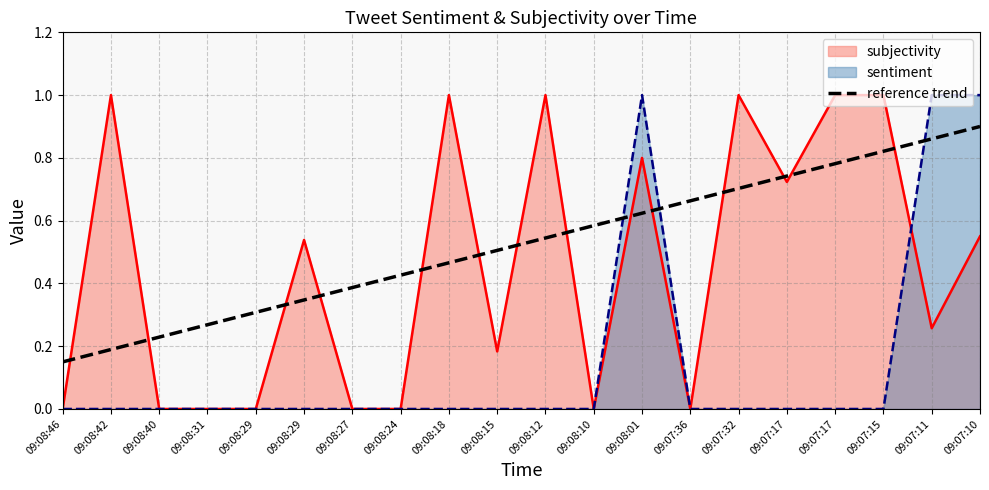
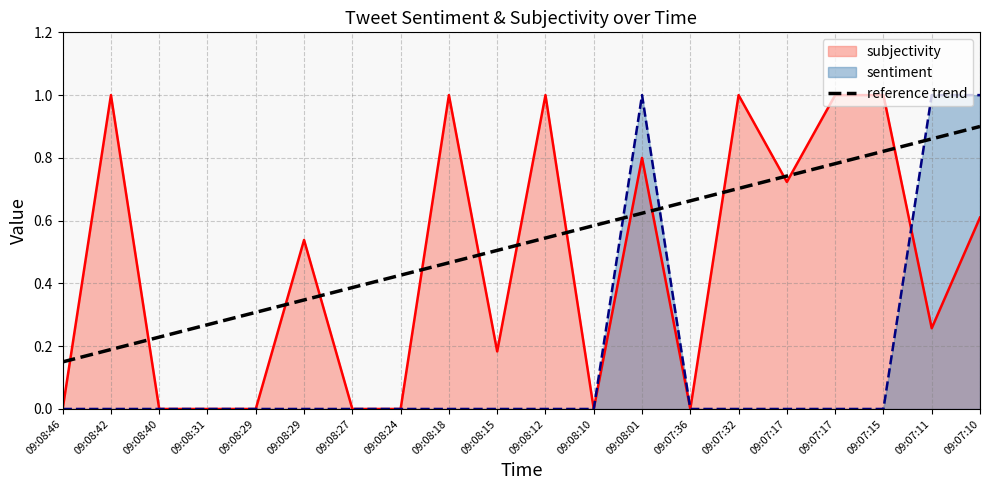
subjectivity, 09:07:10: 0.55 -> 0.61
